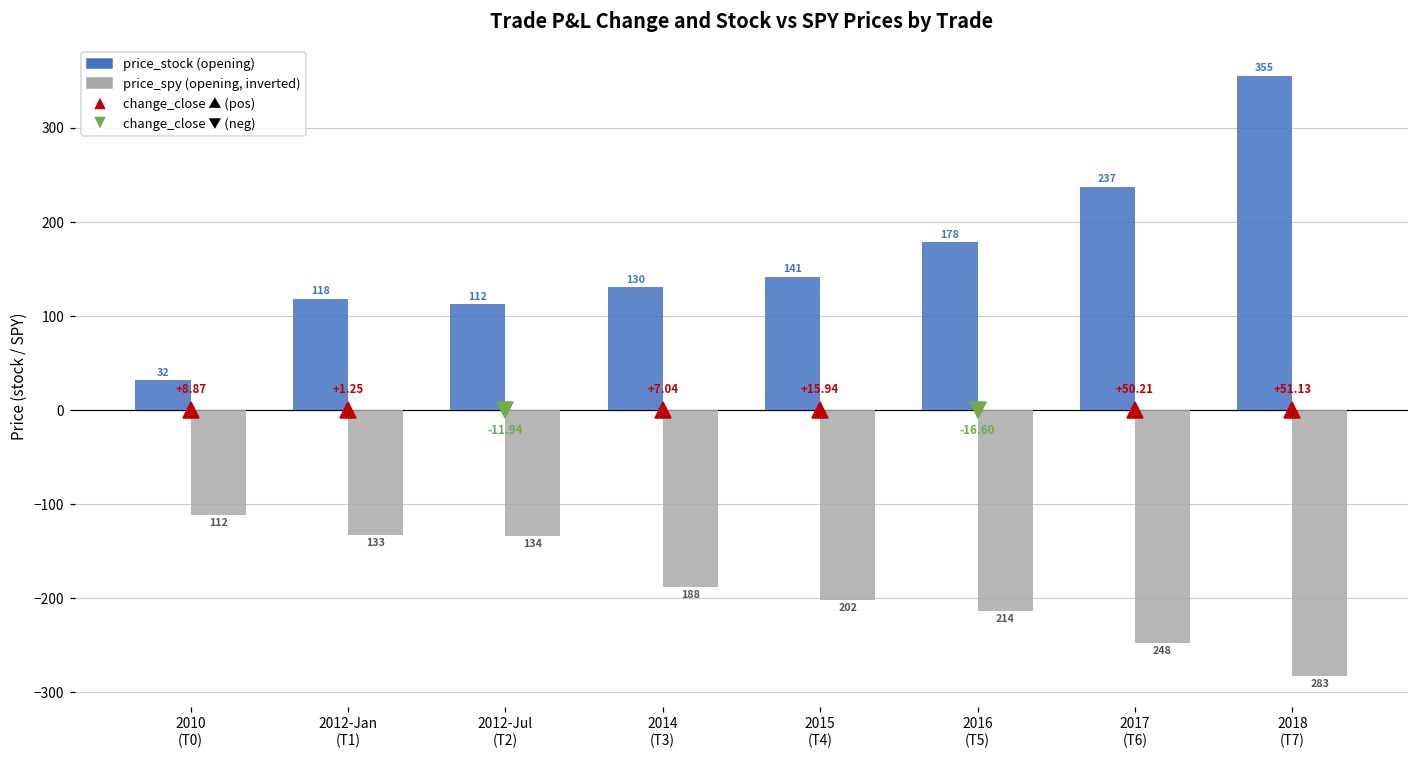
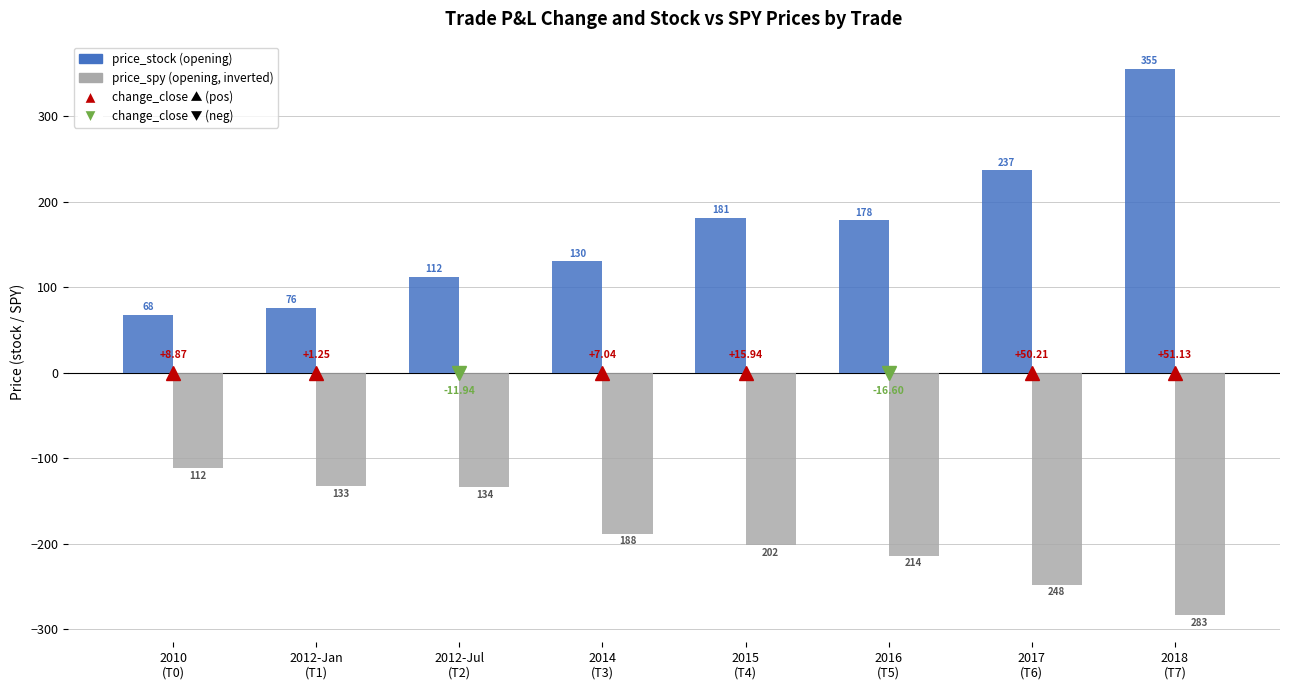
price_stock (opening), 2010 (T0): 32 -> 68
price_stock (opening), 2012-Jan (T1): 118 -> 76
price_stock (opening), 2015 (T4): 141 -> 181
